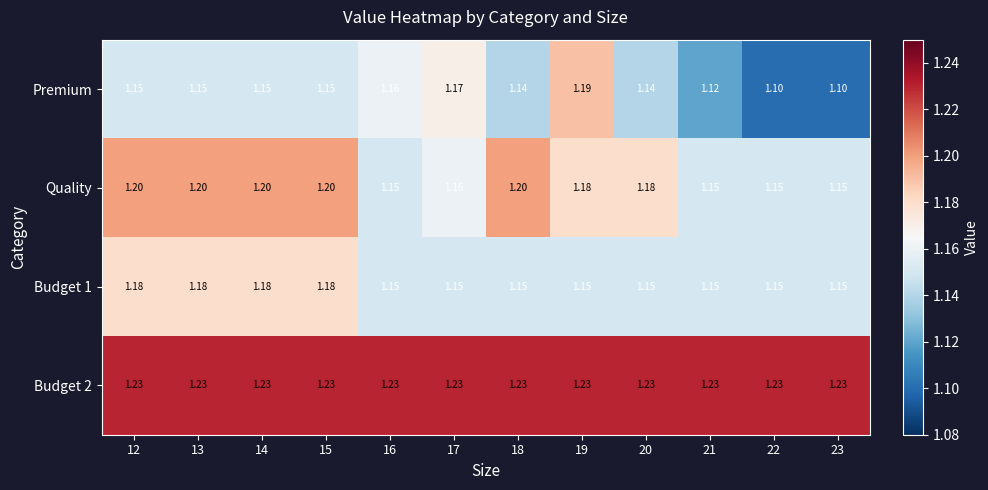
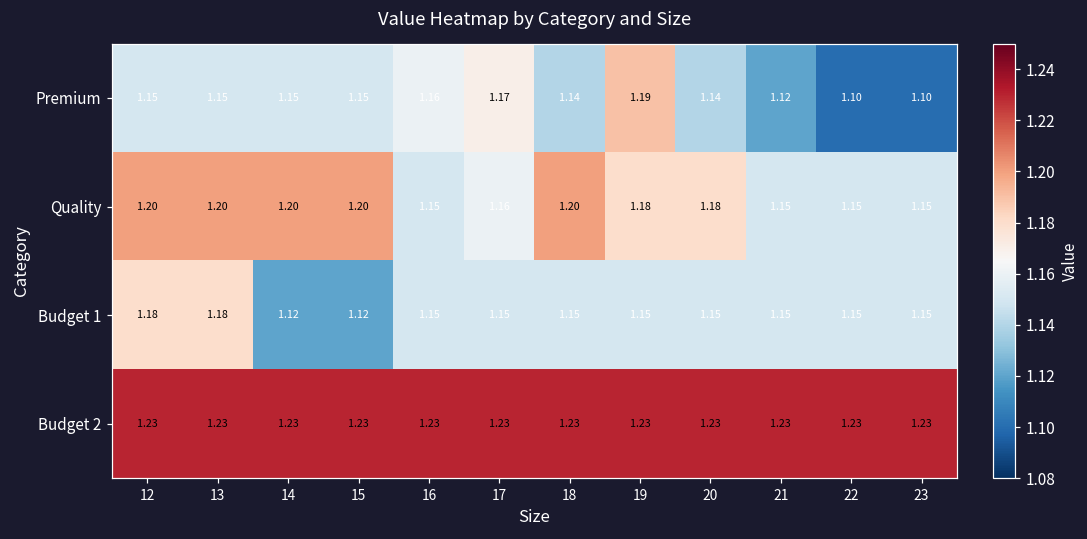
Budget 1, 14: 1.18 -> 1.12
Budget 1, 15: 1.18 -> 1.12
